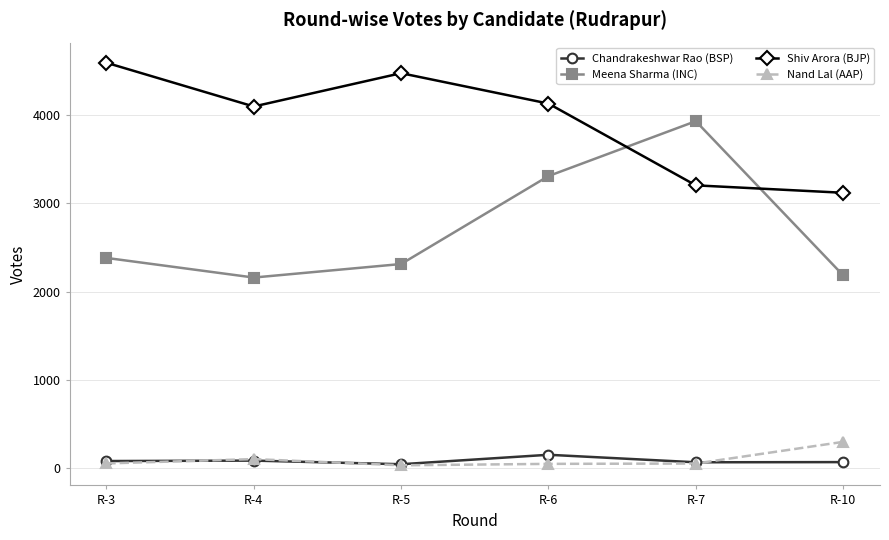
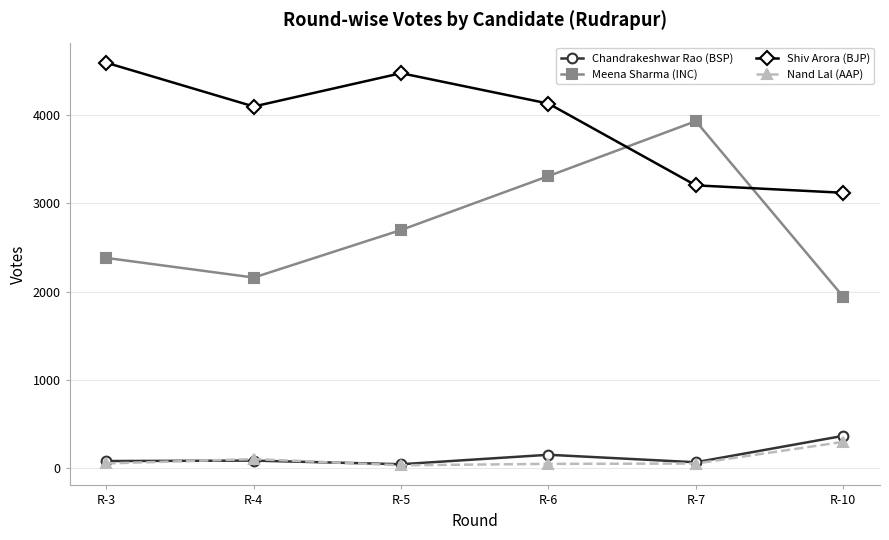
Meena Sharma (INC), R-5: 2300 -> 2700
Chandrakeshwar Rao (BSP), R-10: 100 -> 400
Meena Sharma (INC), R-10: 2200 -> 1900
